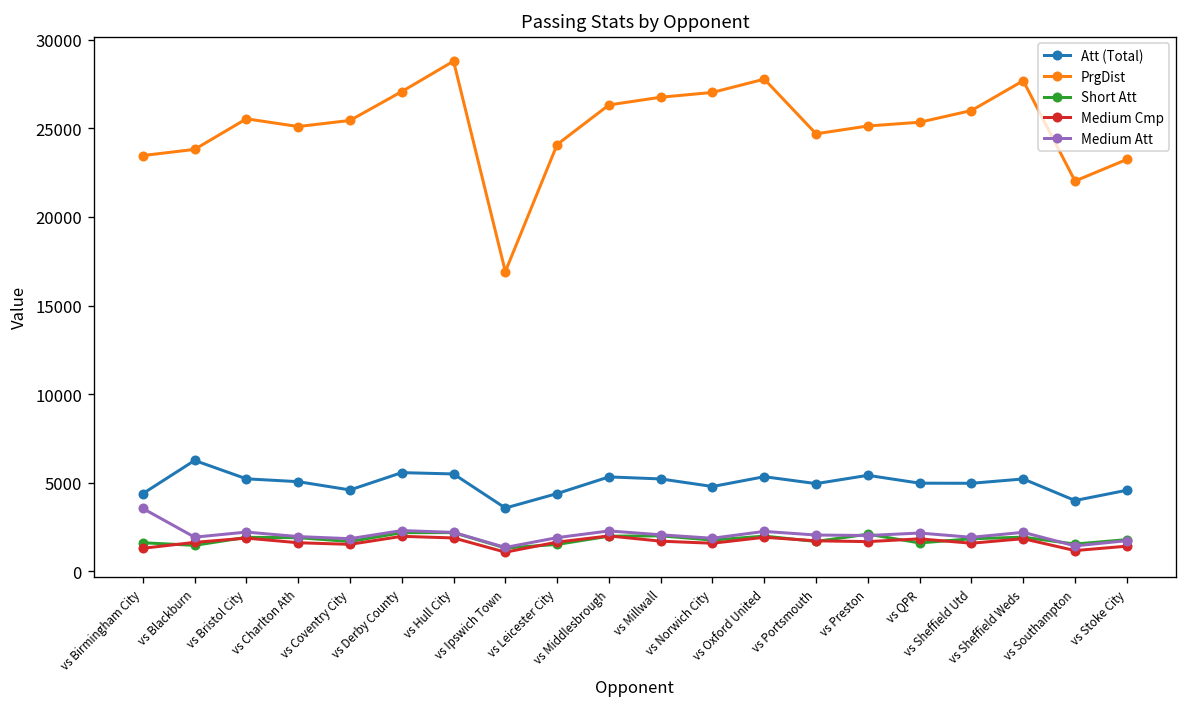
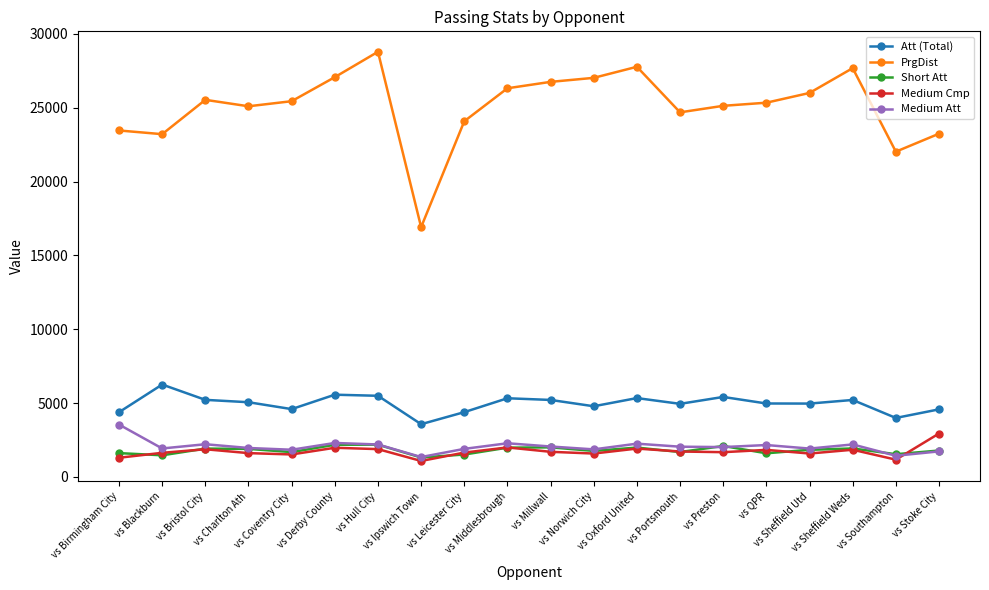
PrgDist, vs Blackburn: 23800 -> 23200
Medium Cmp, vs Stoke City: 1400 -> 2900
